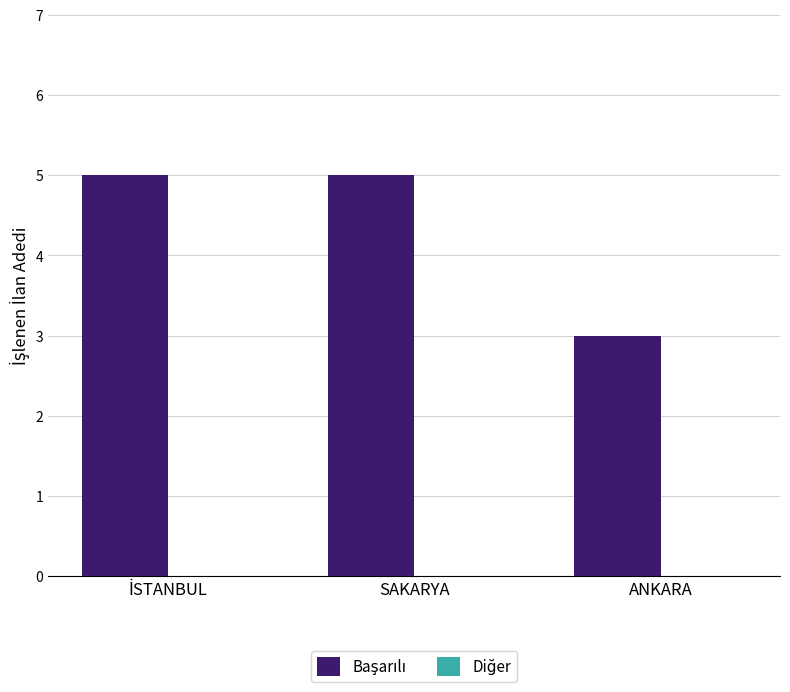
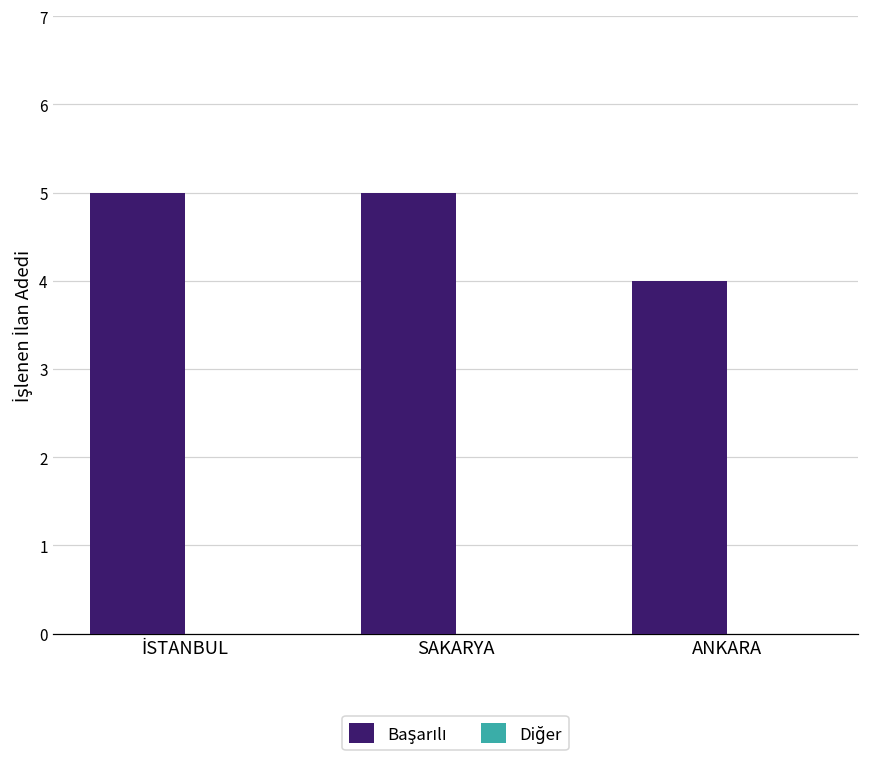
Başarılı, ANKARA: 3 -> 4
